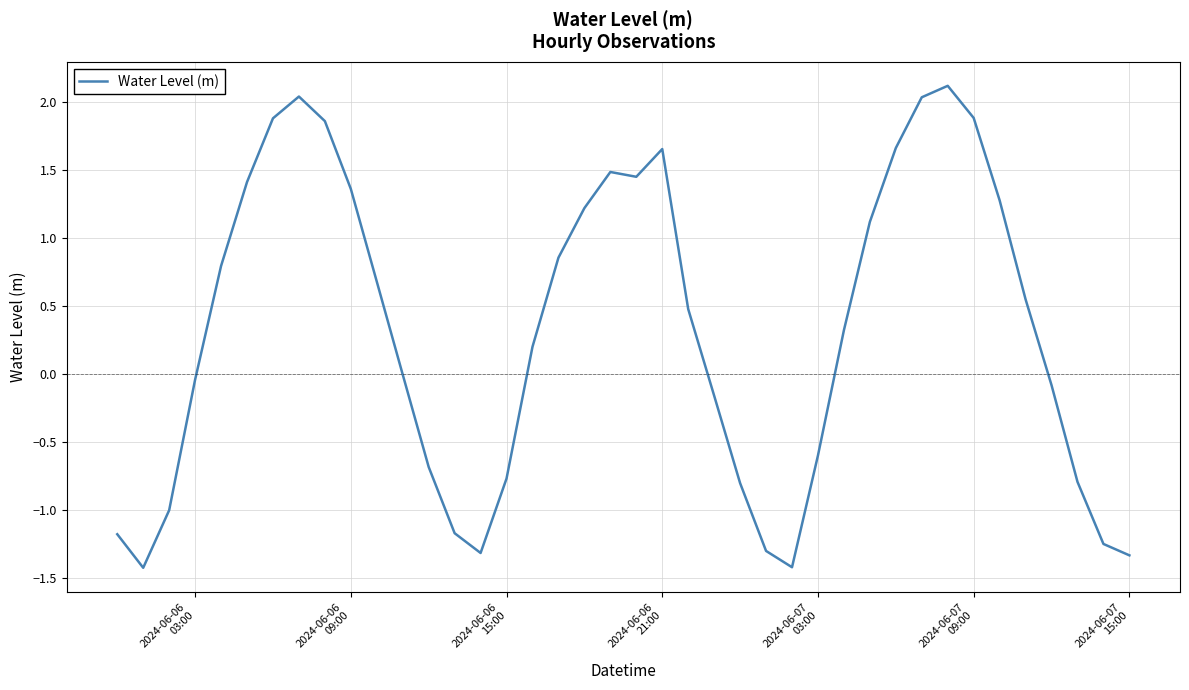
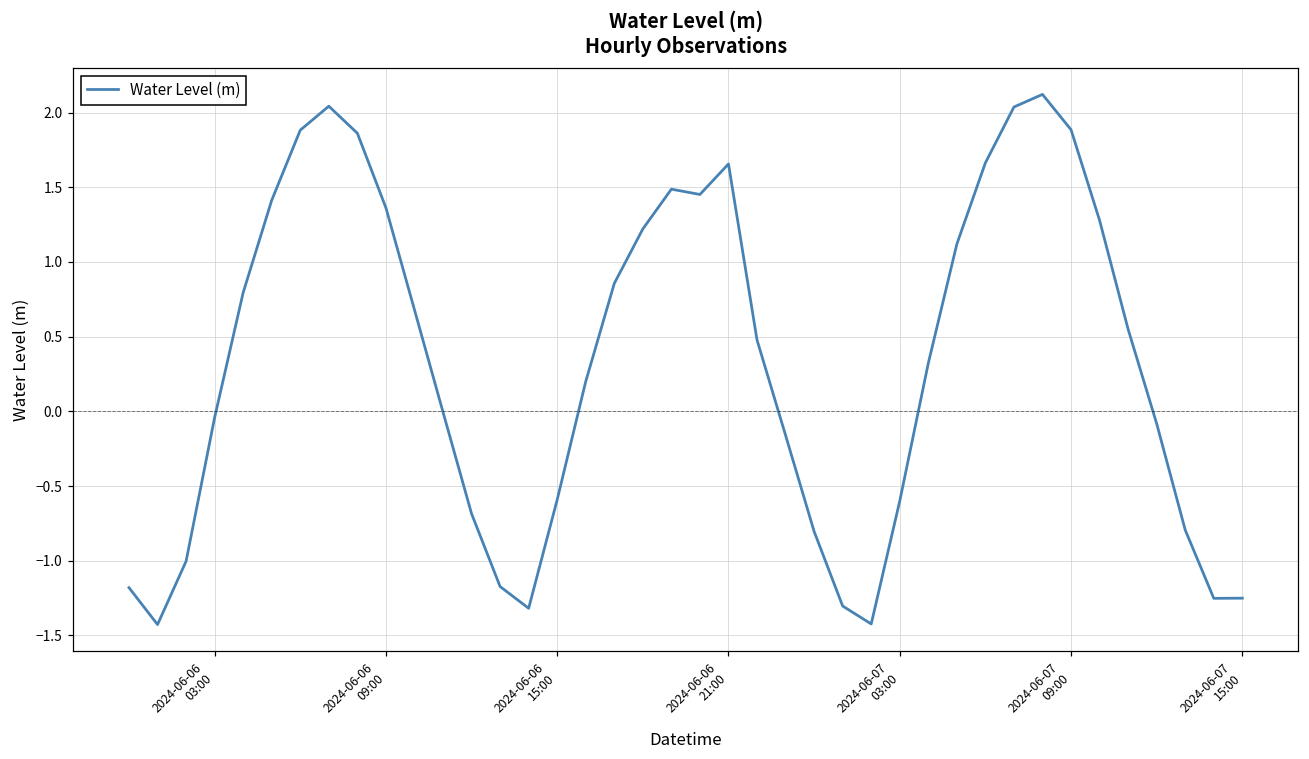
2024-06-06 15:00: -0.77 -> -0.59
2024-06-07 15:00: -1.34 -> -1.25
